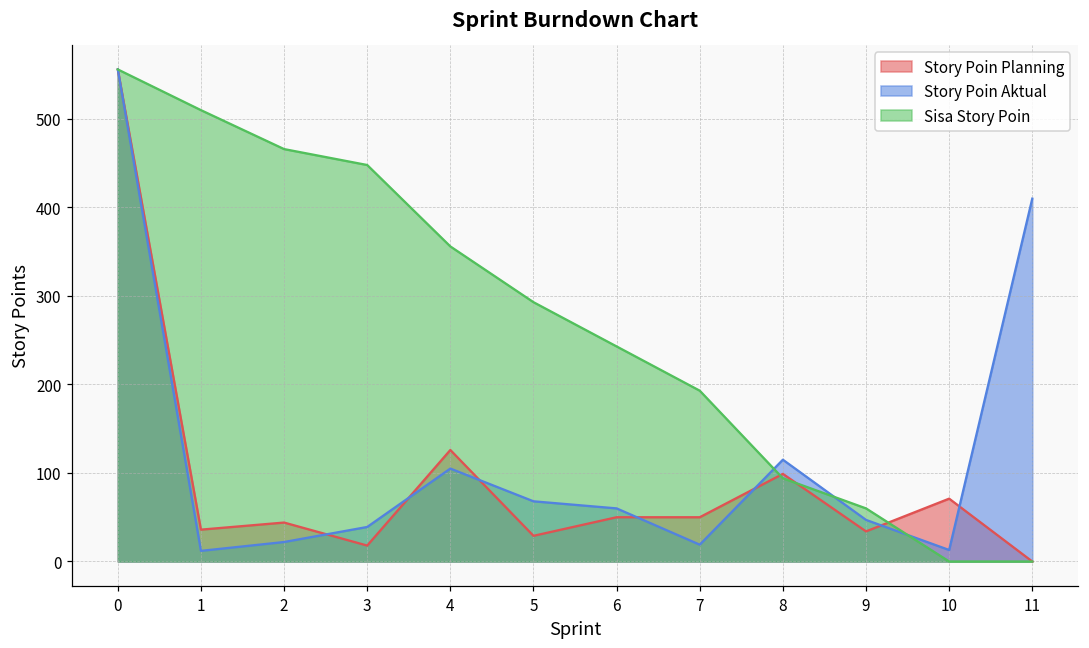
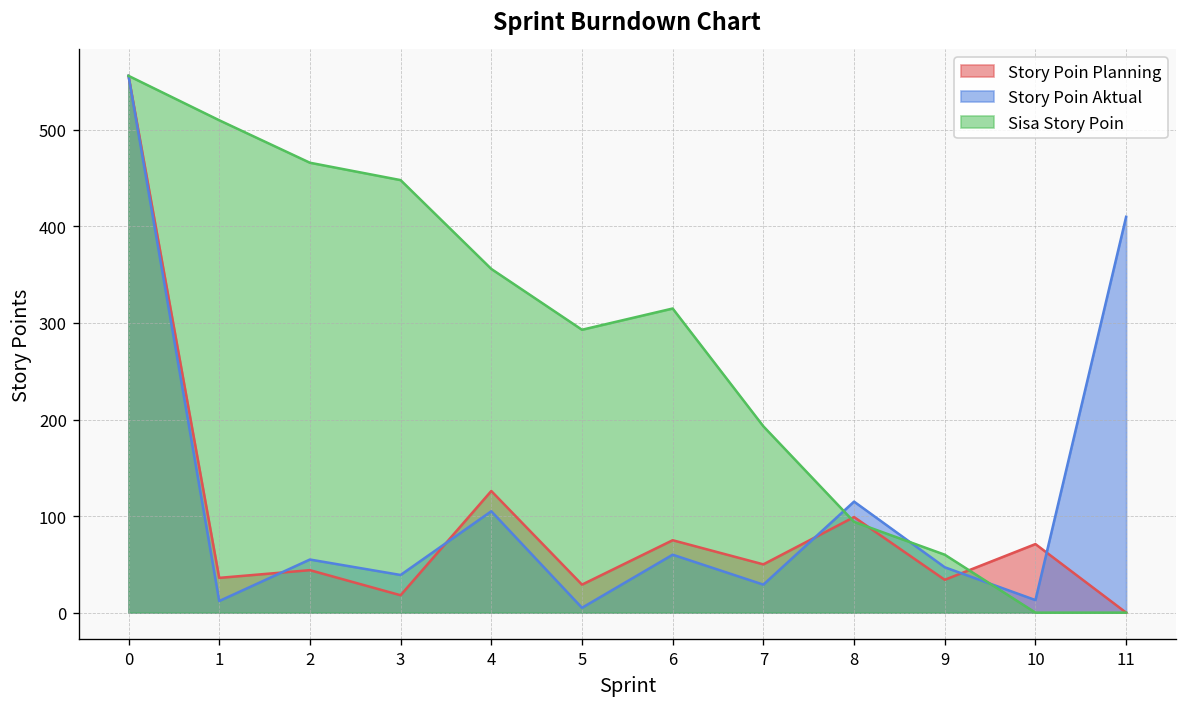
Story Poin Aktual, 2: 20 -> 60
Story Poin Aktual, 5: 70 -> 10
Story Poin Planning, 6: 50 -> 80
Sisa Story Poin, 6: 240 -> 320
Story Poin Aktual, 7: 20 -> 30
